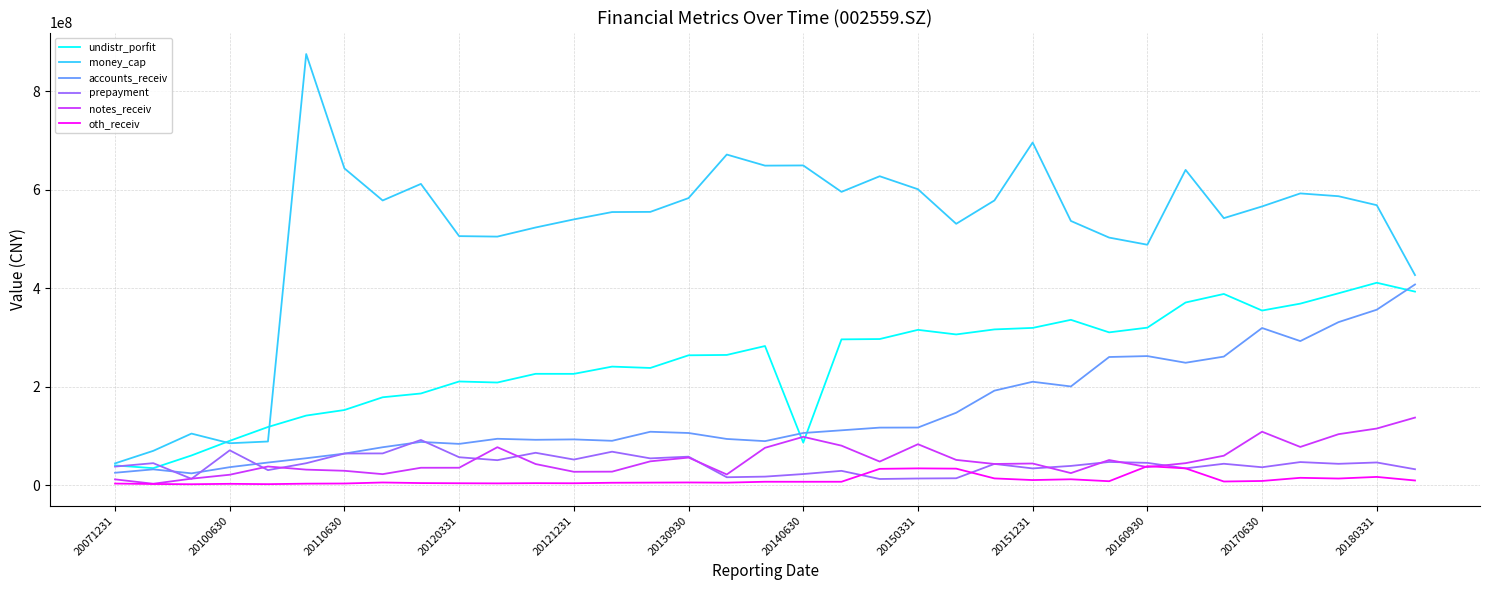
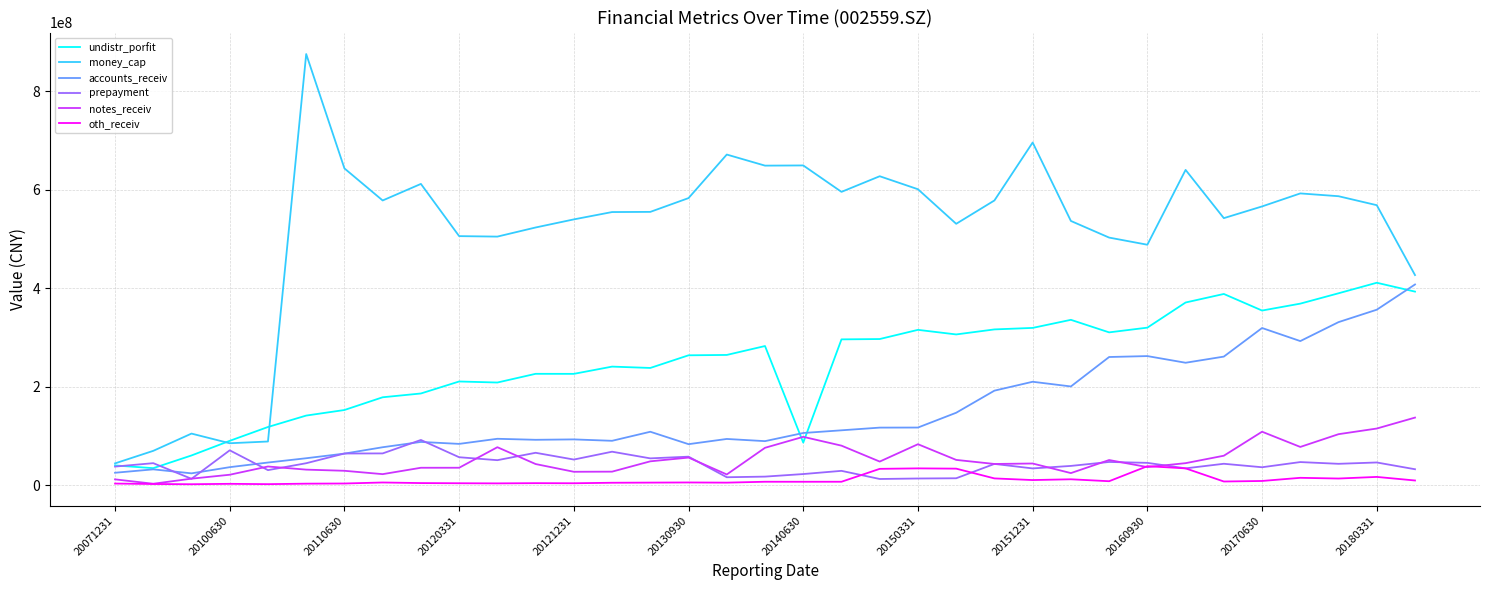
accounts_receiv, 20130930: 110000000 -> 80000000
